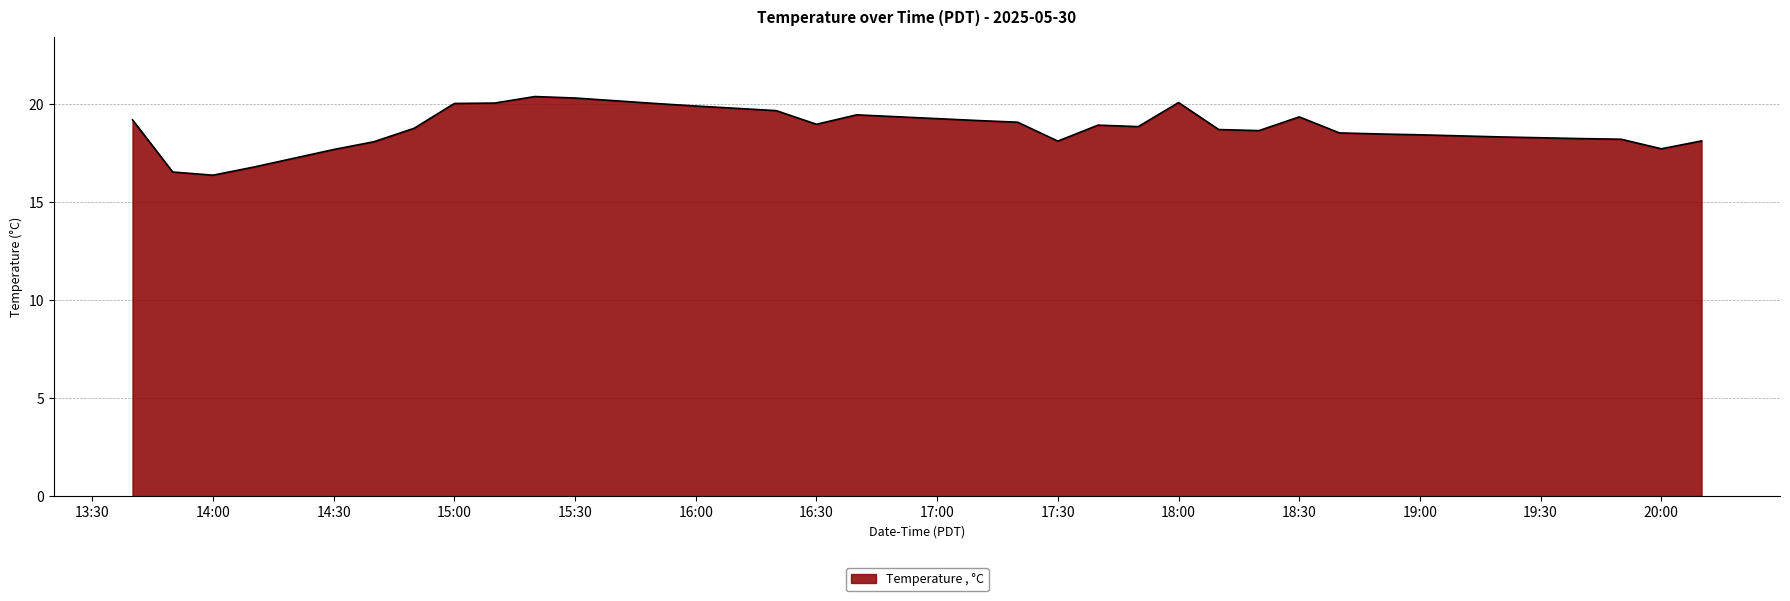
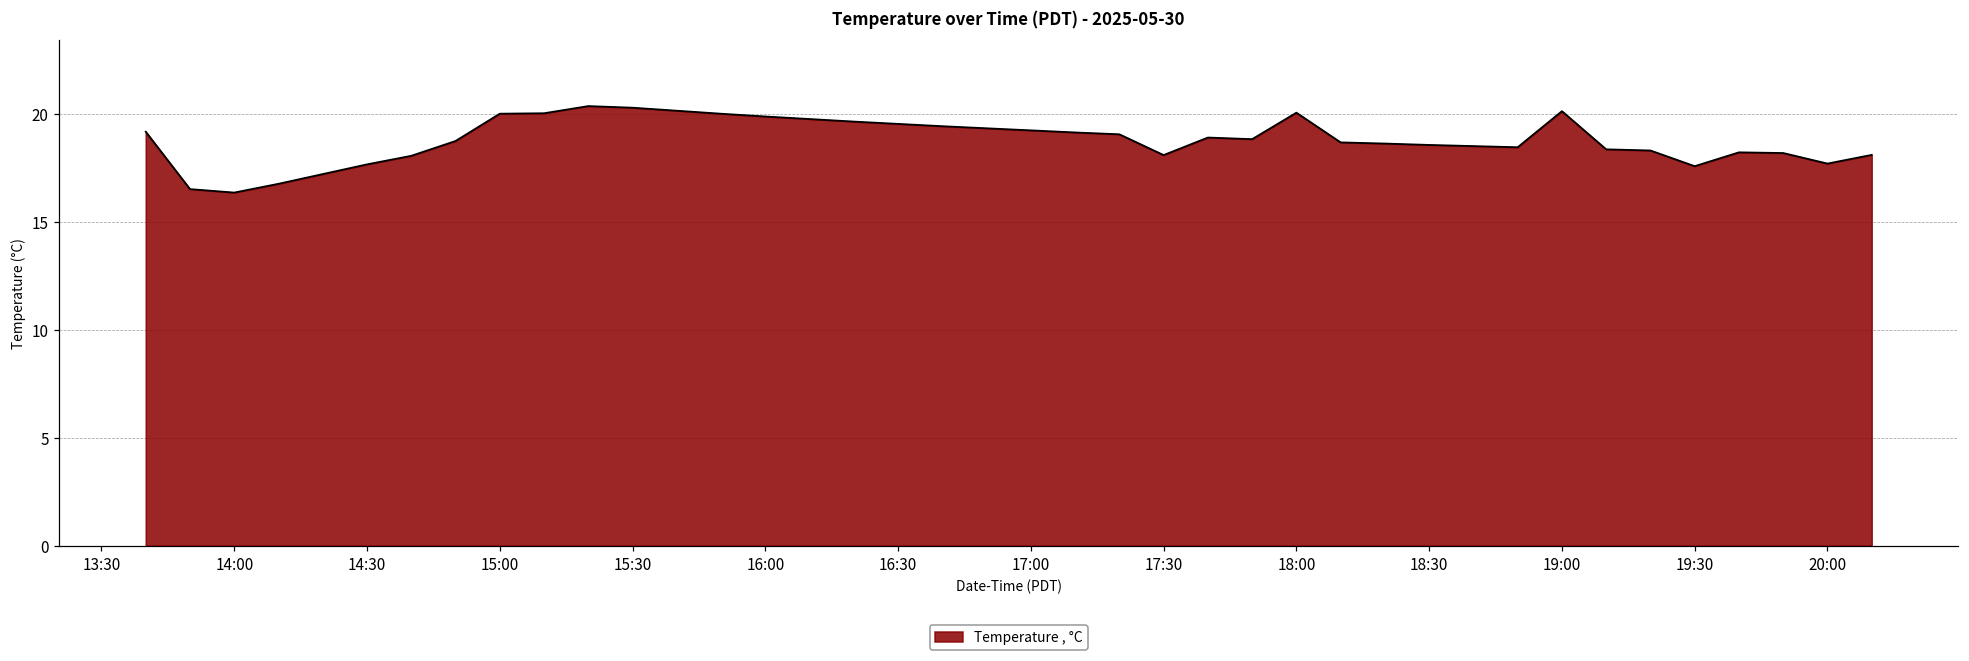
16:30: 19.0 -> 19.6
18:30: 19.3 -> 18.6
19:00: 18.4 -> 20.1
19:30: 18.3 -> 17.6
